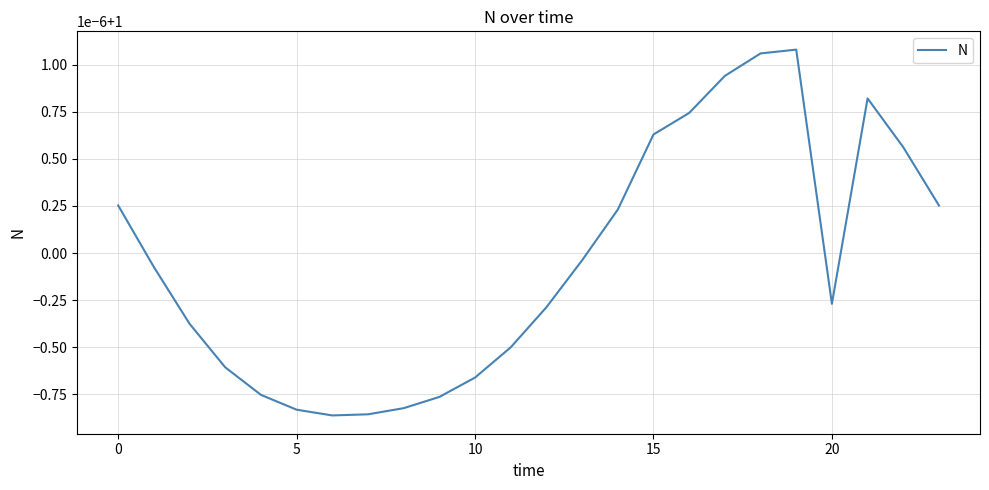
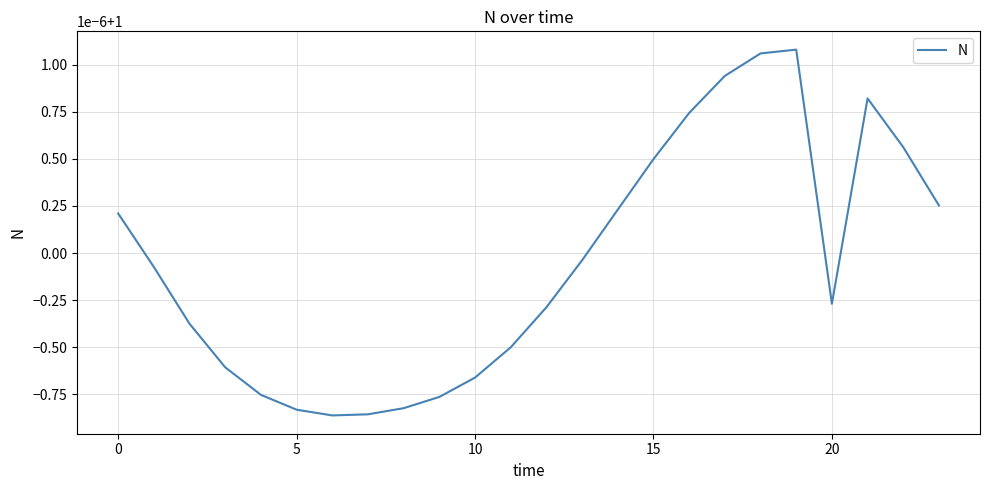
0: 1.00000025 -> 1.00000021
15: 1.00000063 -> 1.00000050
